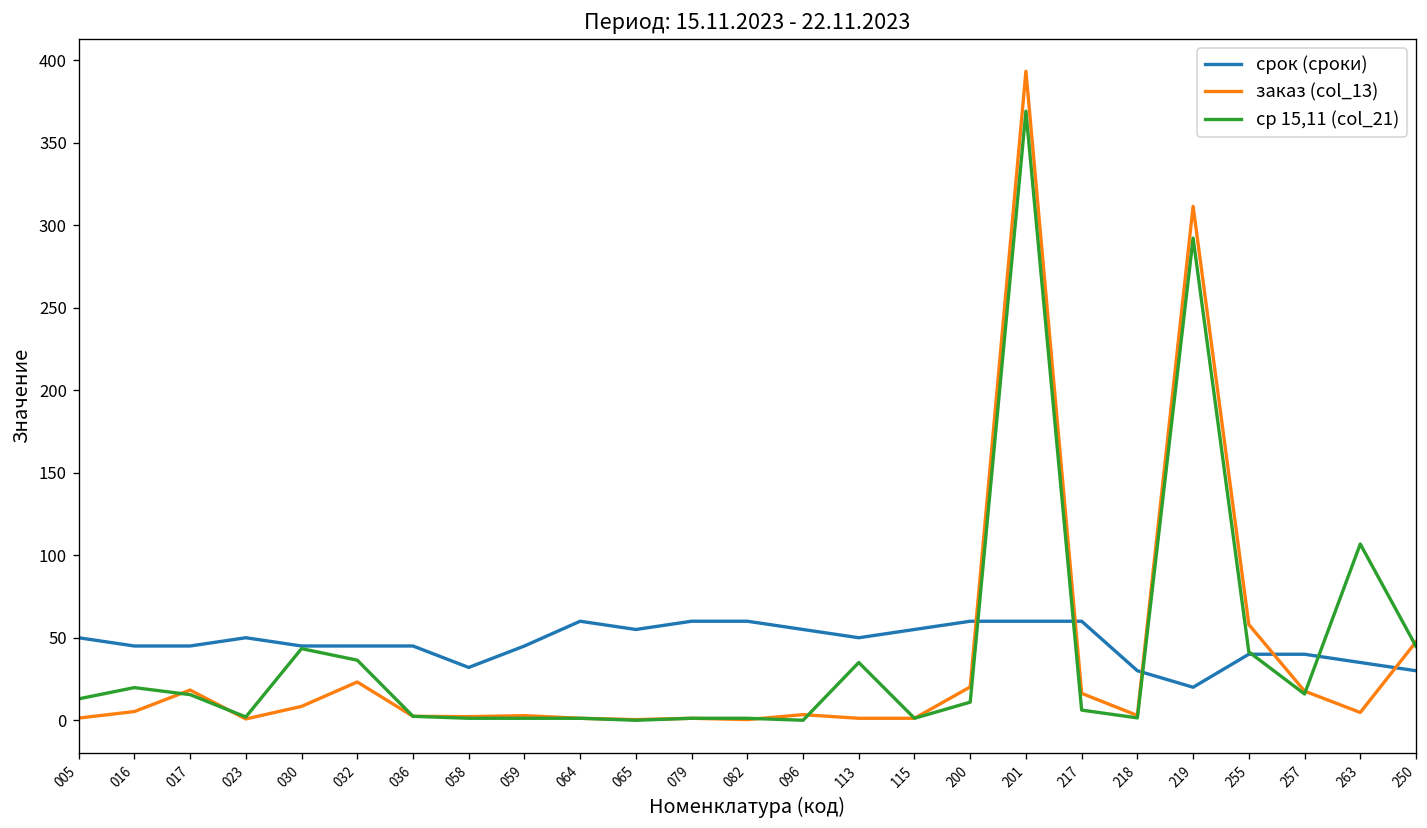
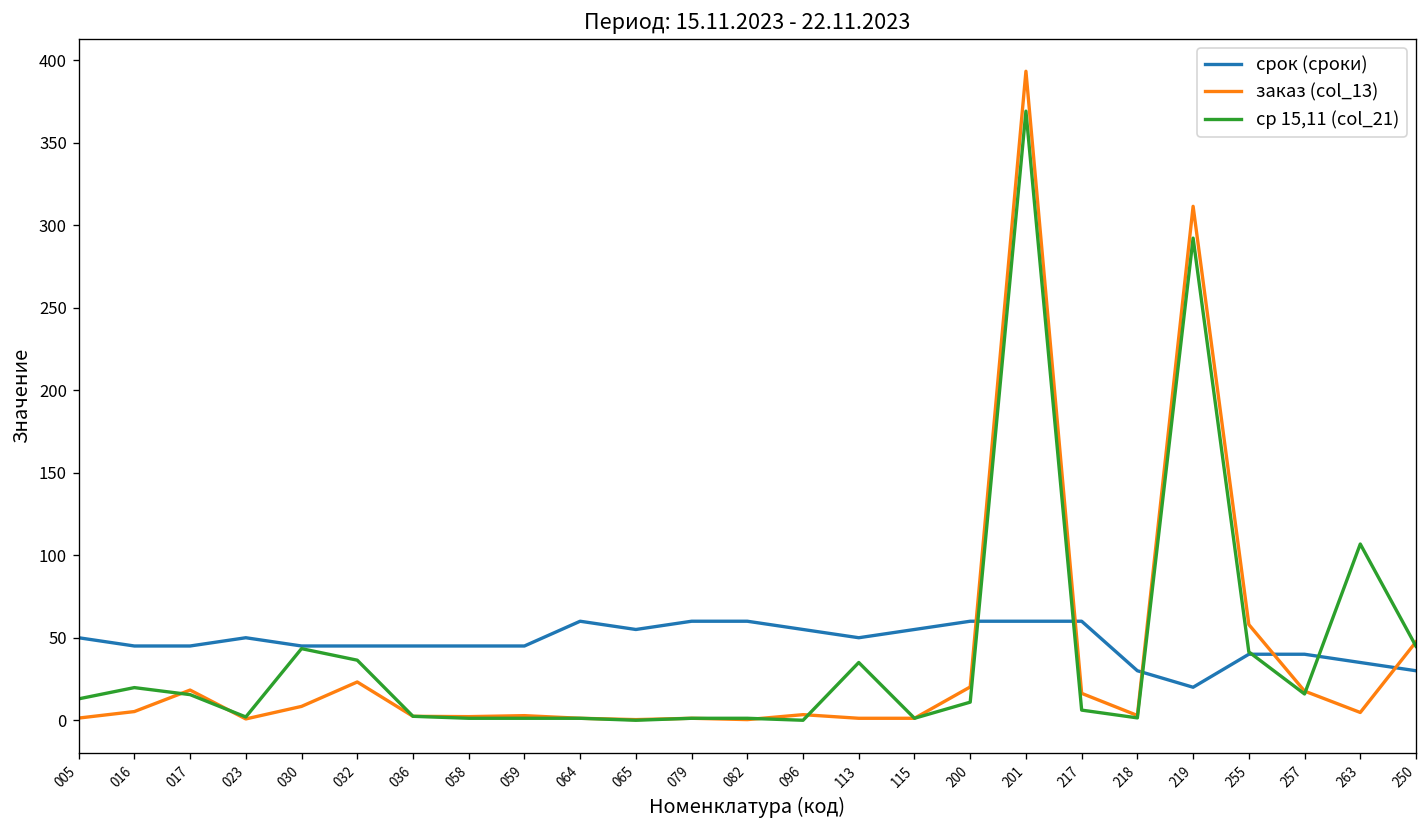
срок (сроки), 058: 32 -> 45
